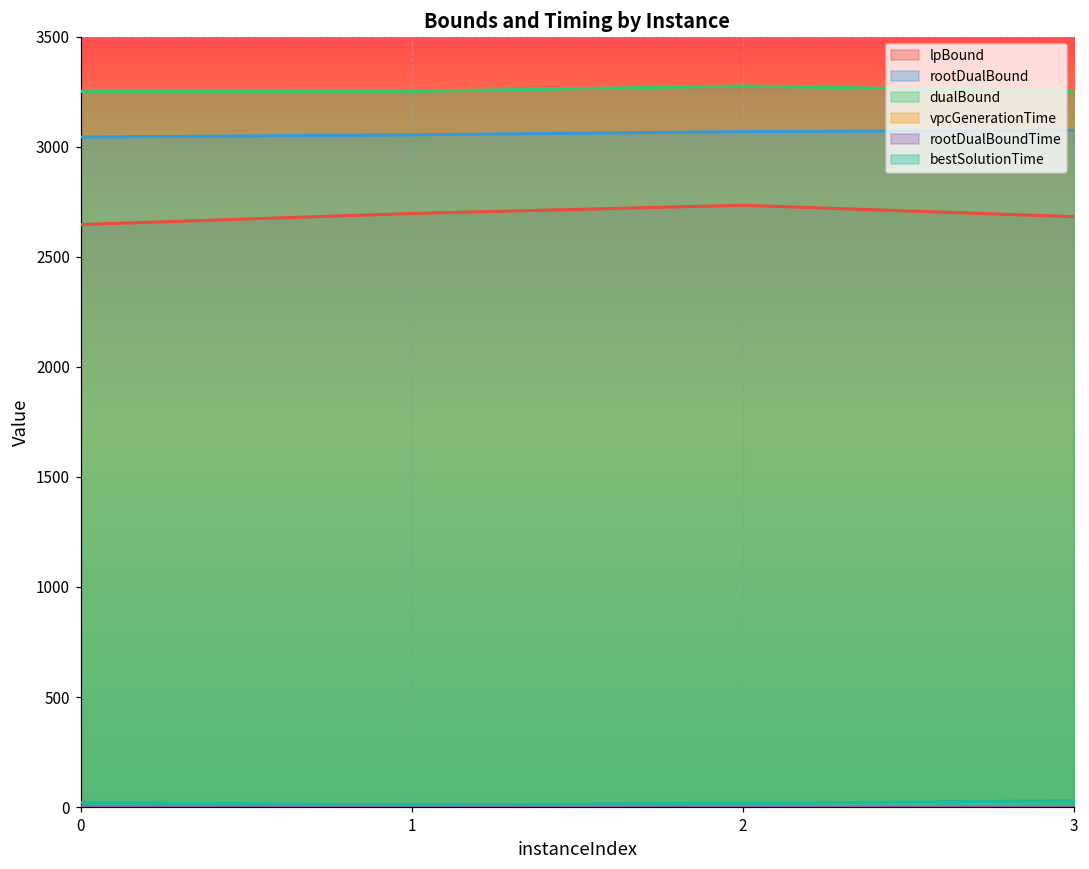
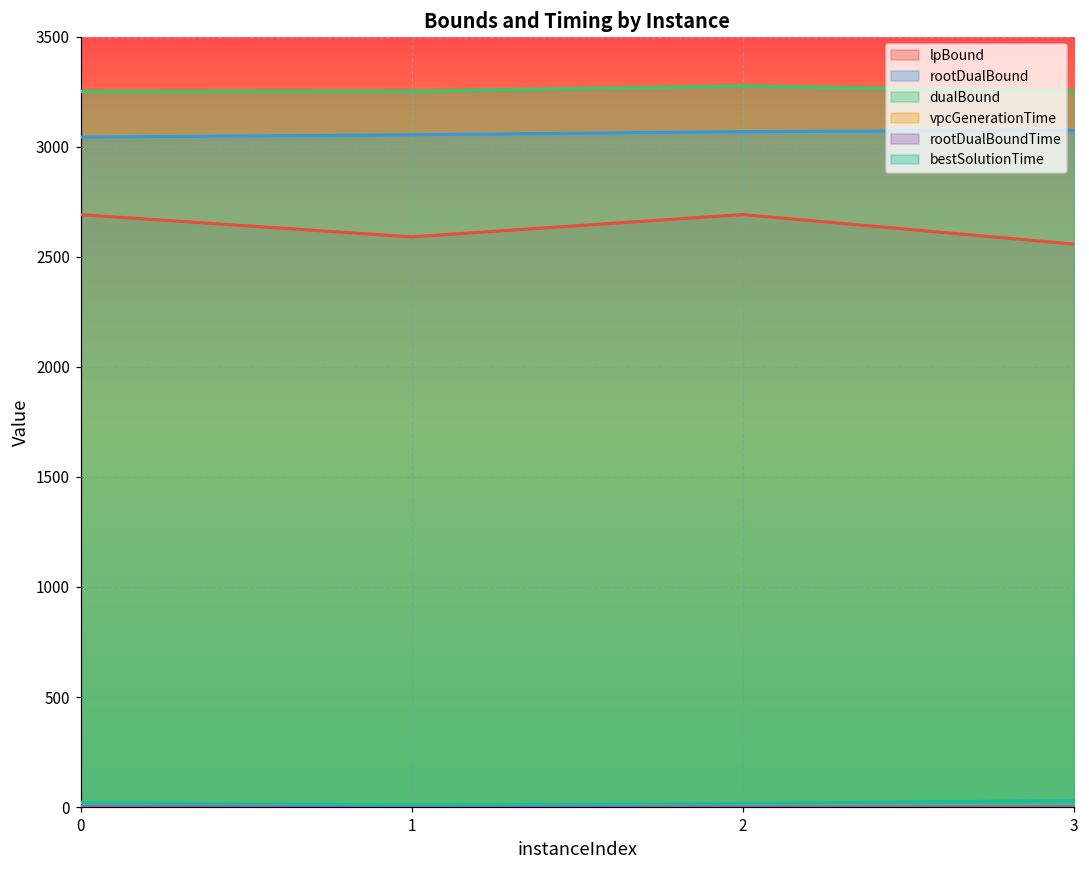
lpBound, 0: 2650 -> 2690
lpBound, 1: 2700 -> 2590
lpBound, 2: 2730 -> 2690
lpBound, 3: 2680 -> 2560
